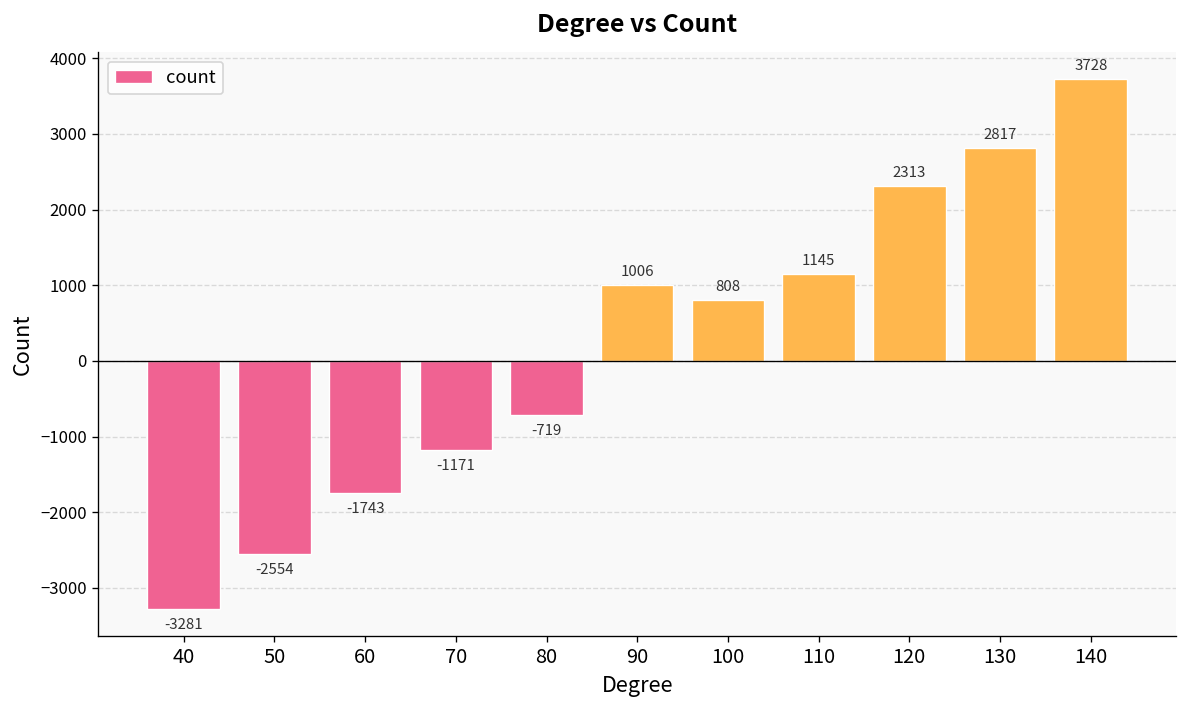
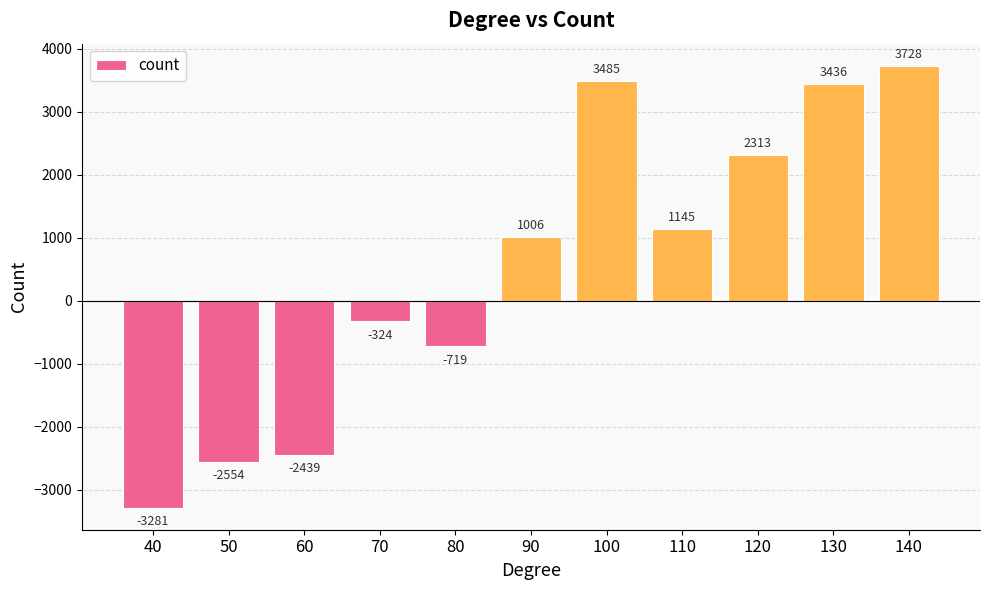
60: -1743 -> -2439
70: -1171 -> -324
100: 808 -> 3485
130: 2817 -> 3436
